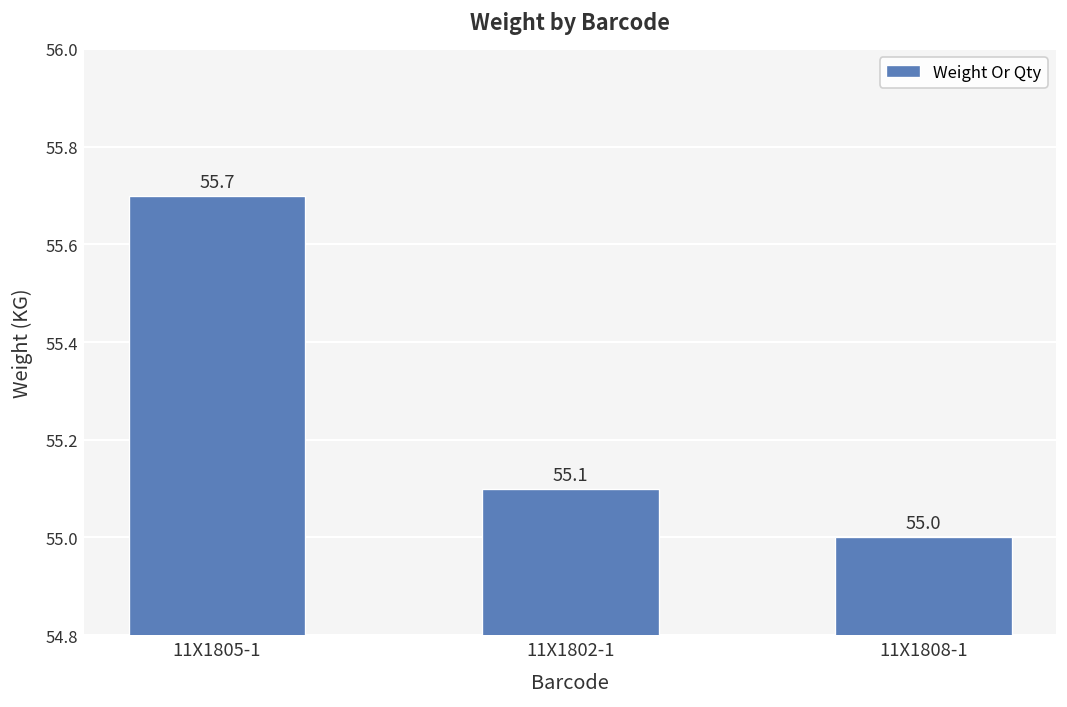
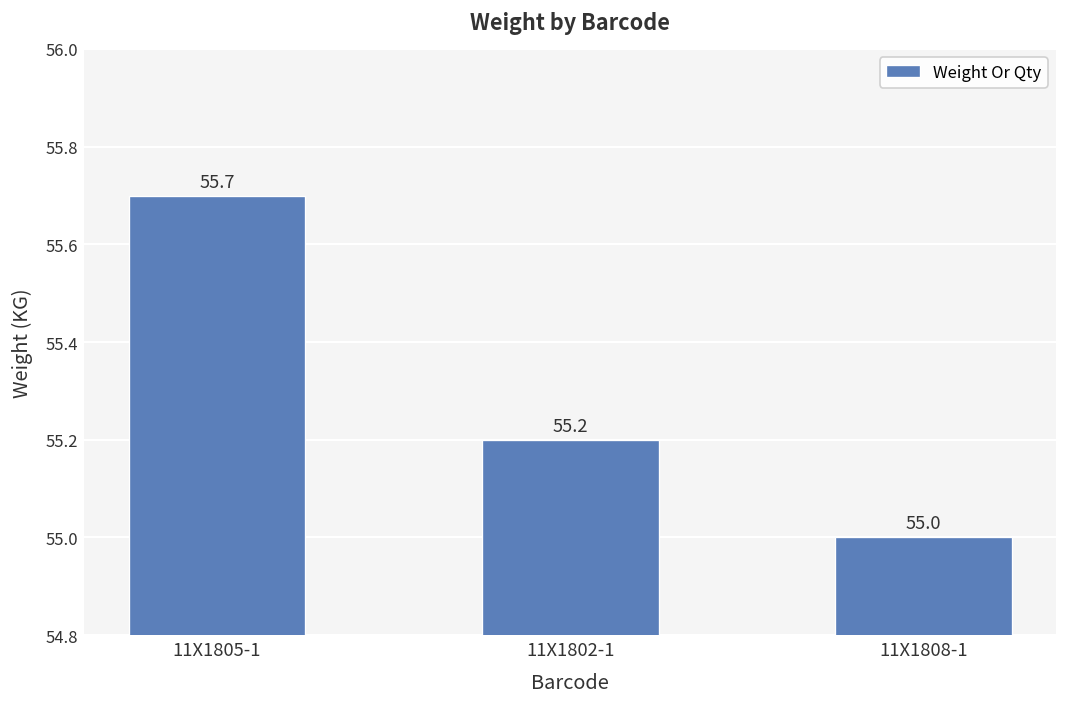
11X1802-1: 55.1 -> 55.2
